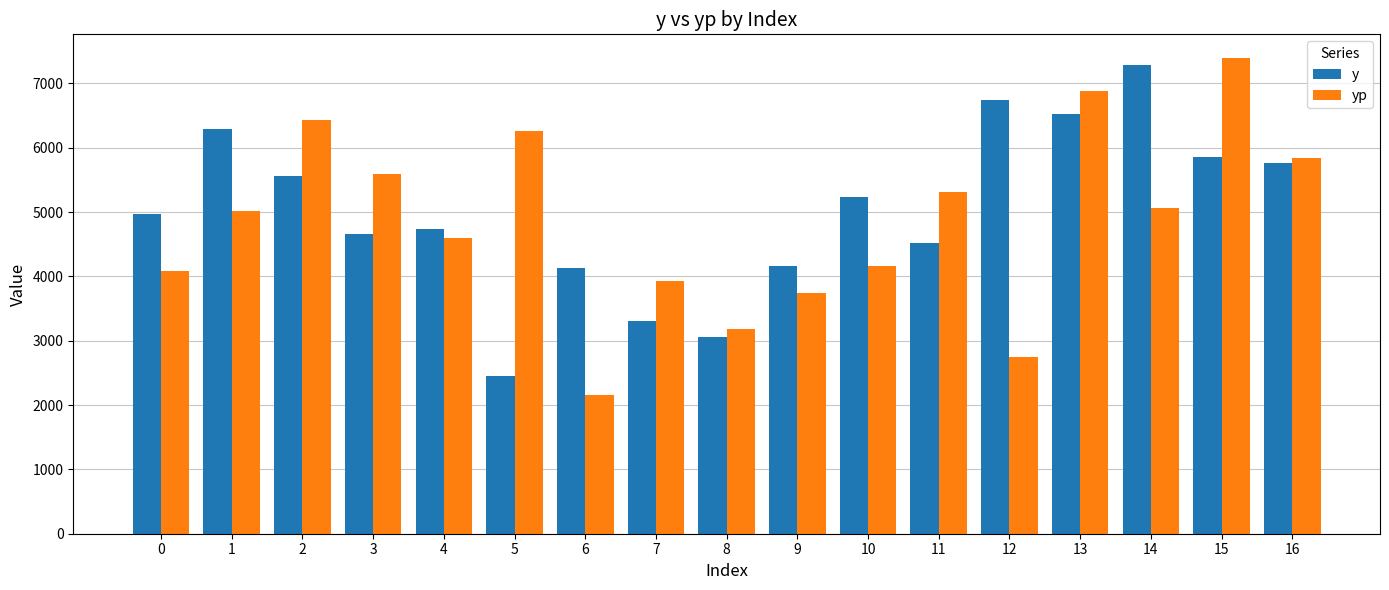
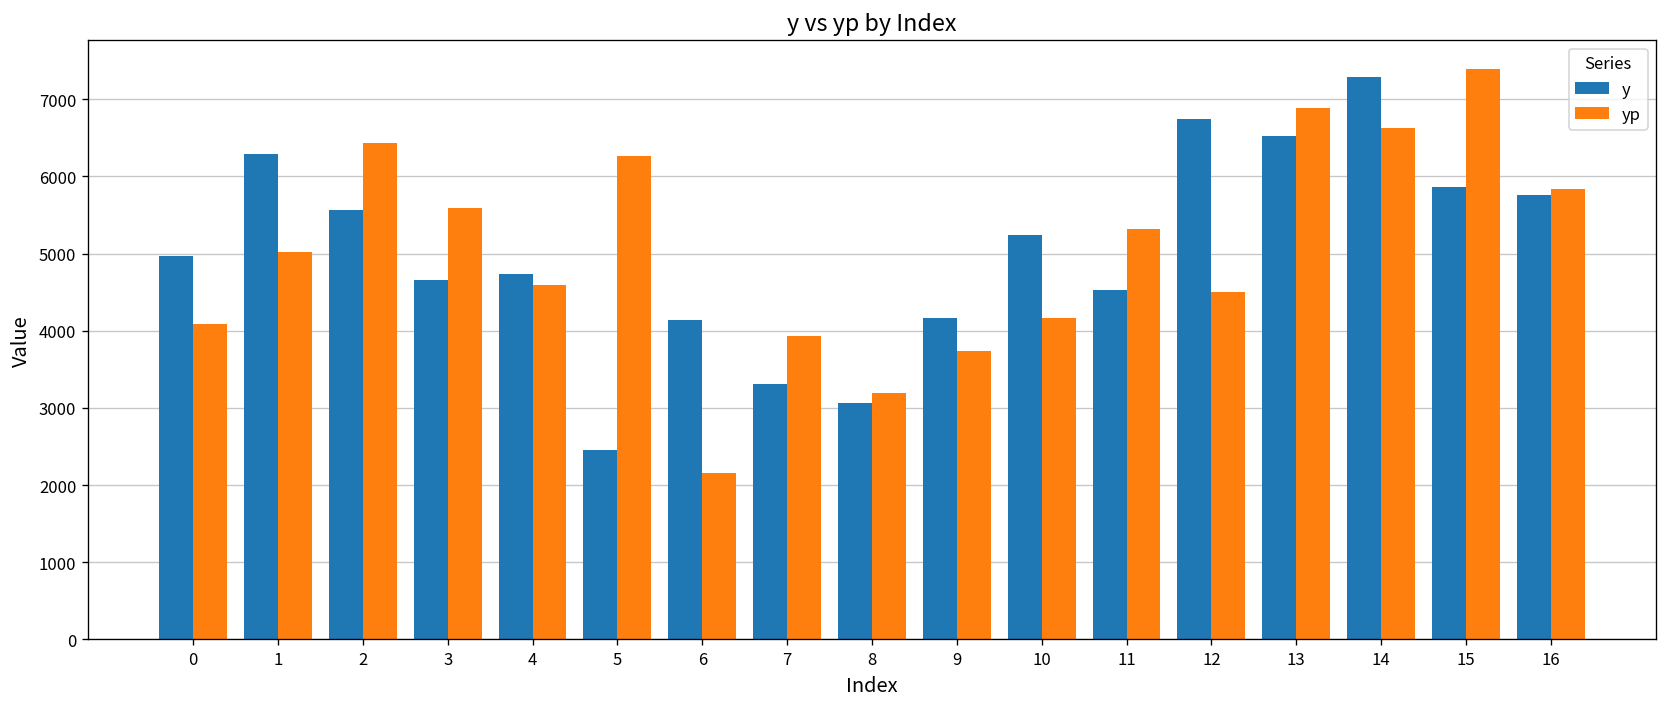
yp, 12: 2700 -> 4500
yp, 14: 5100 -> 6600
